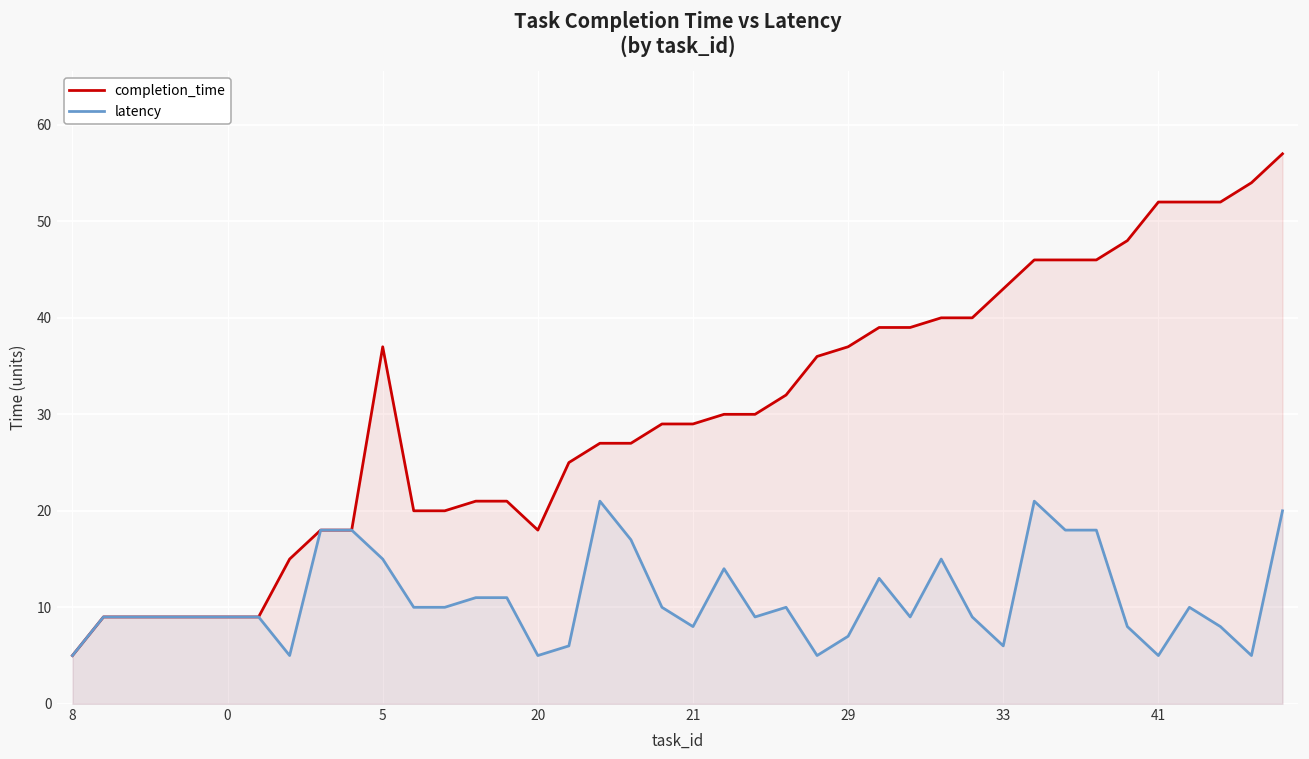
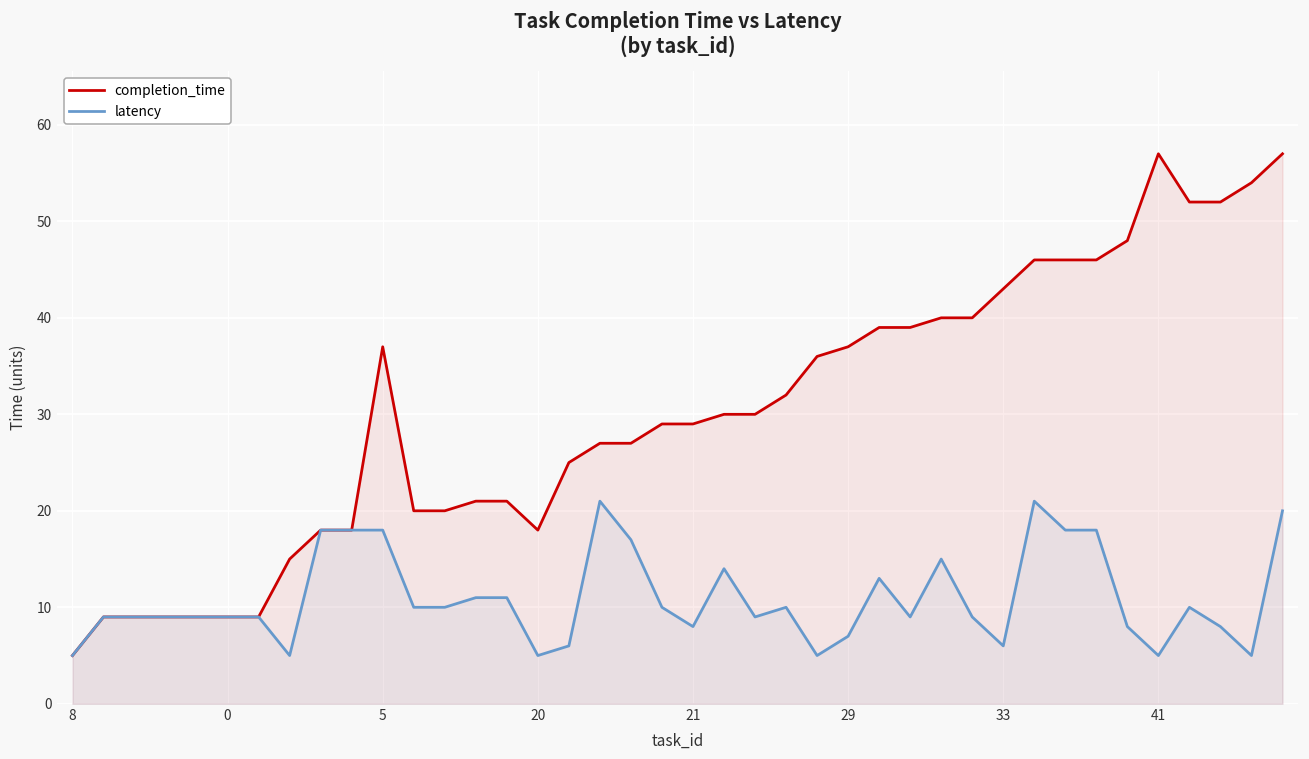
latency, 5: 15 -> 18
completion_time, 41: 52 -> 57
